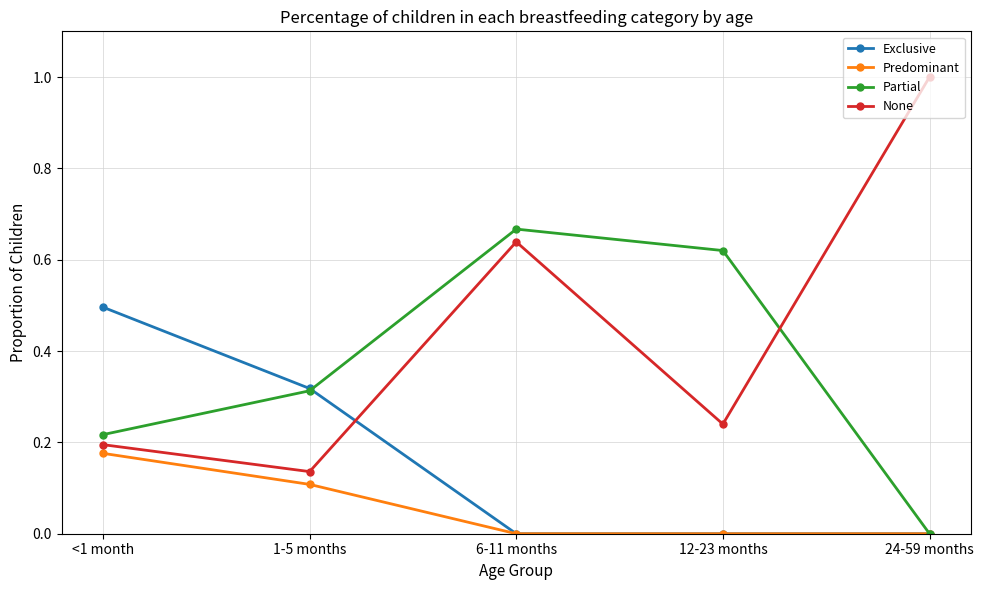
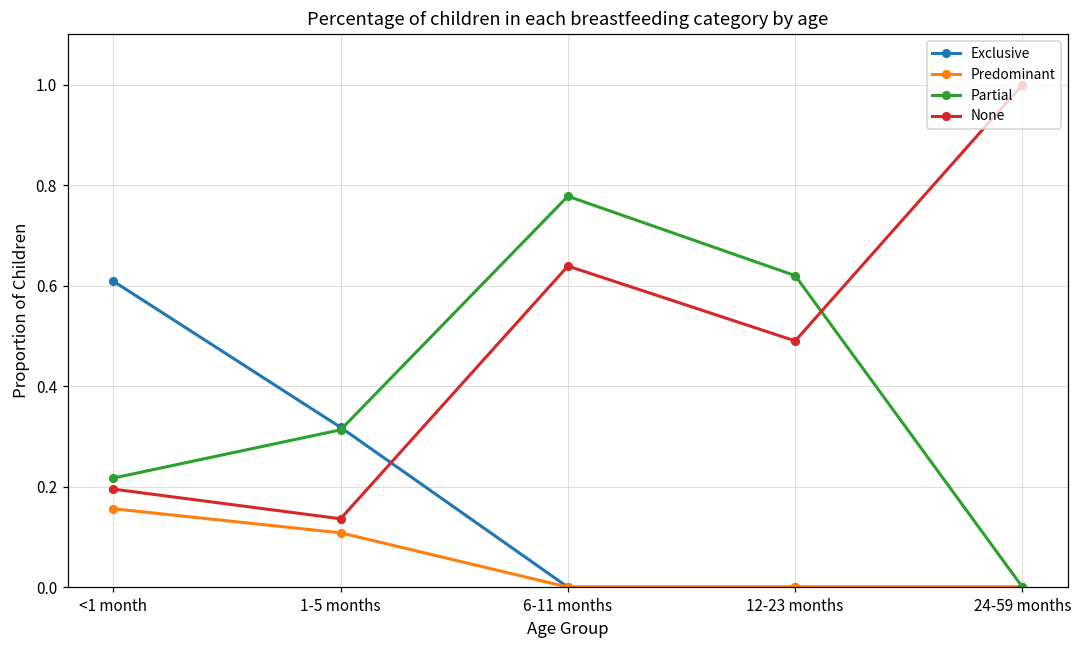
Exclusive, <1 month: 0.50 -> 0.61
Predominant, <1 month: 0.18 -> 0.16
Partial, 6-11 months: 0.67 -> 0.78
None, 12-23 months: 0.24 -> 0.49
